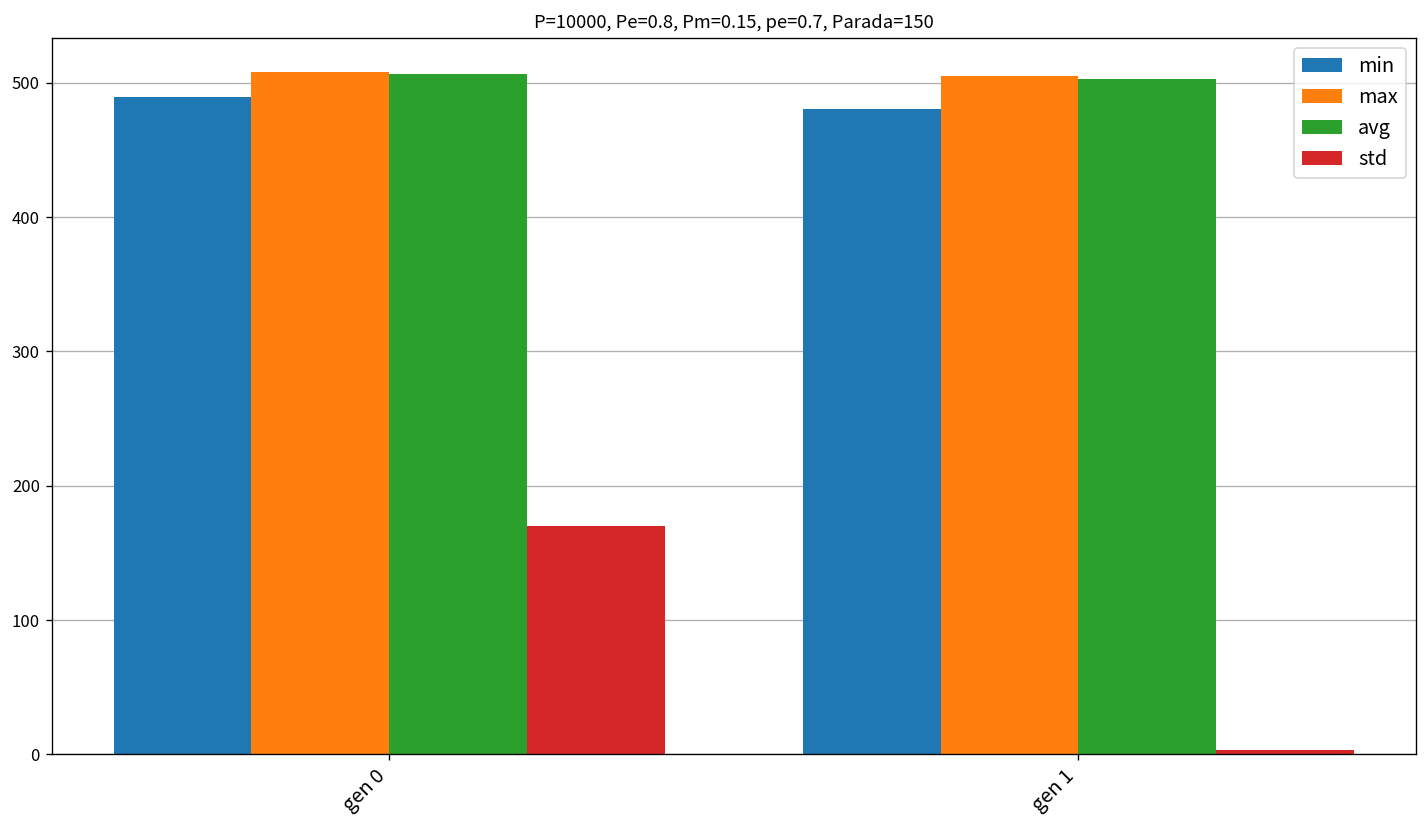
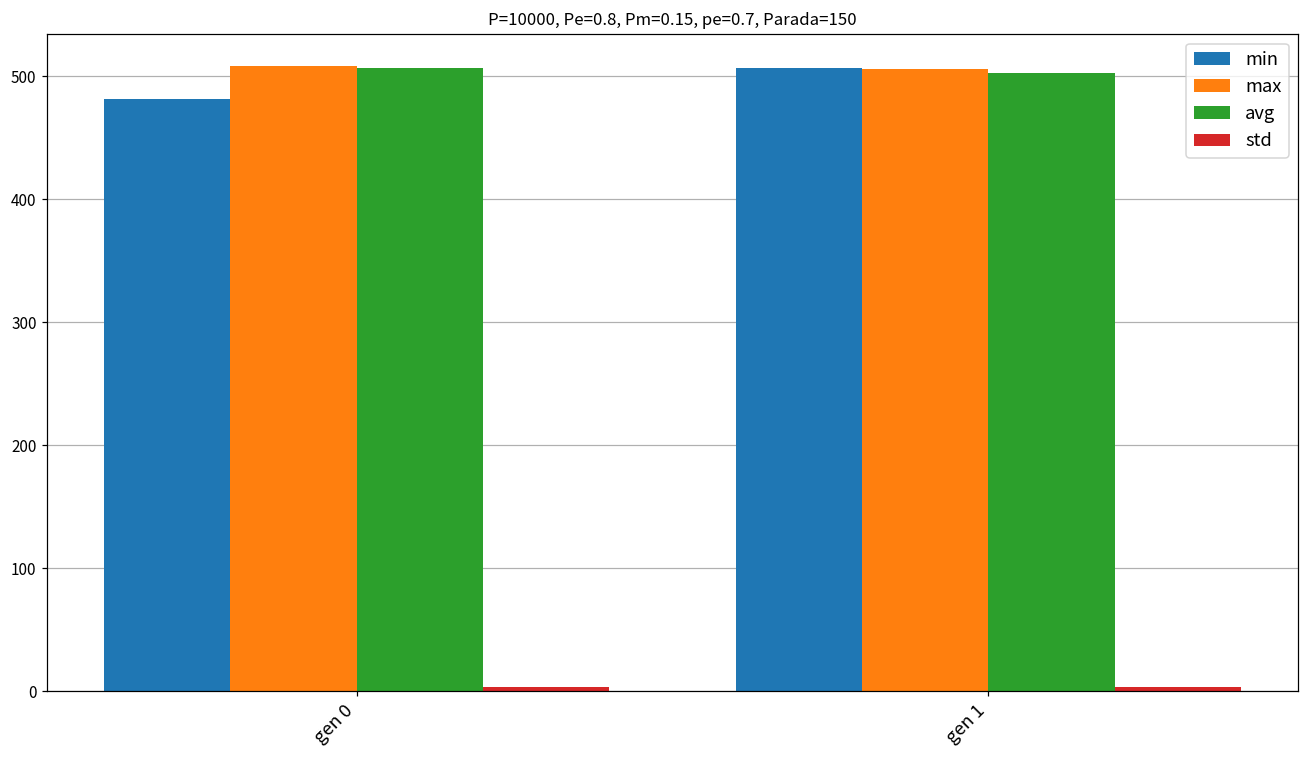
min, gen 0: 490 -> 482
std, gen 0: 170 -> 4
min, gen 1: 480 -> 506
